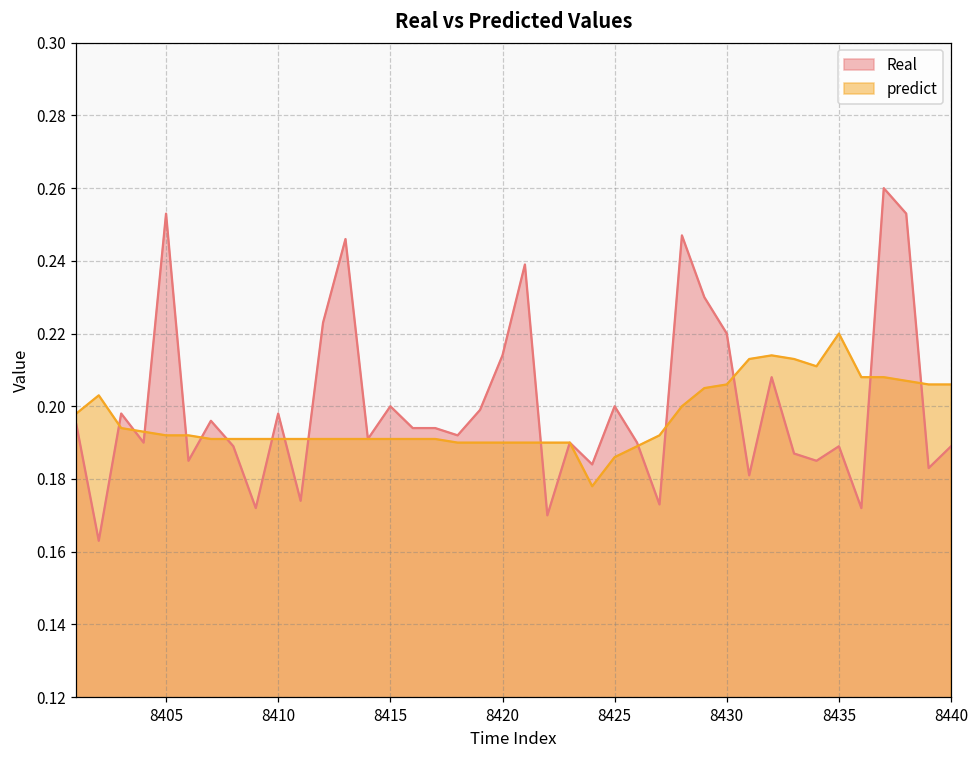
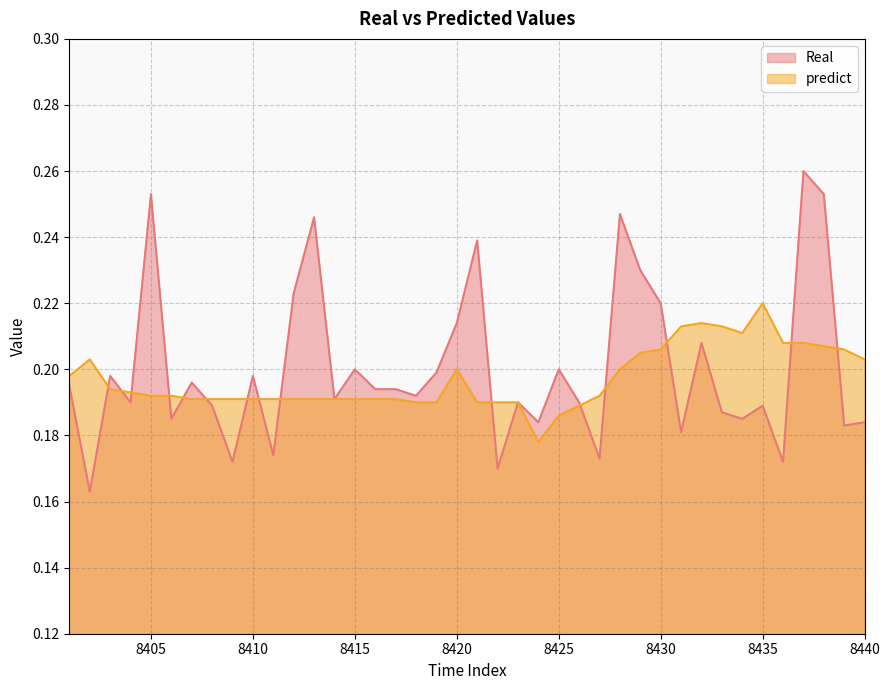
predict, 8420: 0.19 -> 0.20
Real, 8440: 0.189 -> 0.184
predict, 8440: 0.206 -> 0.203
